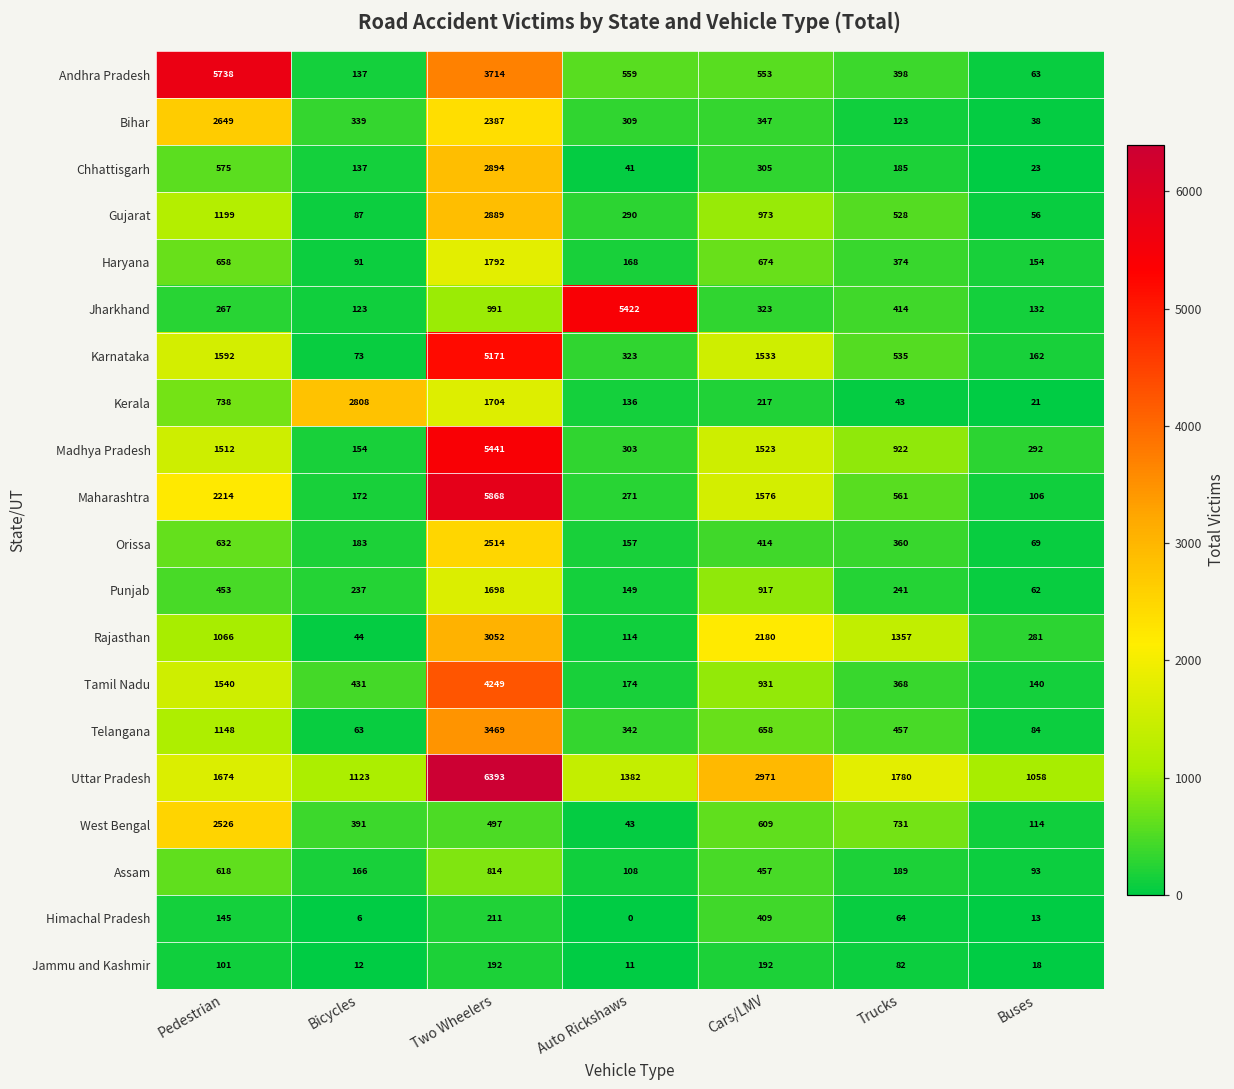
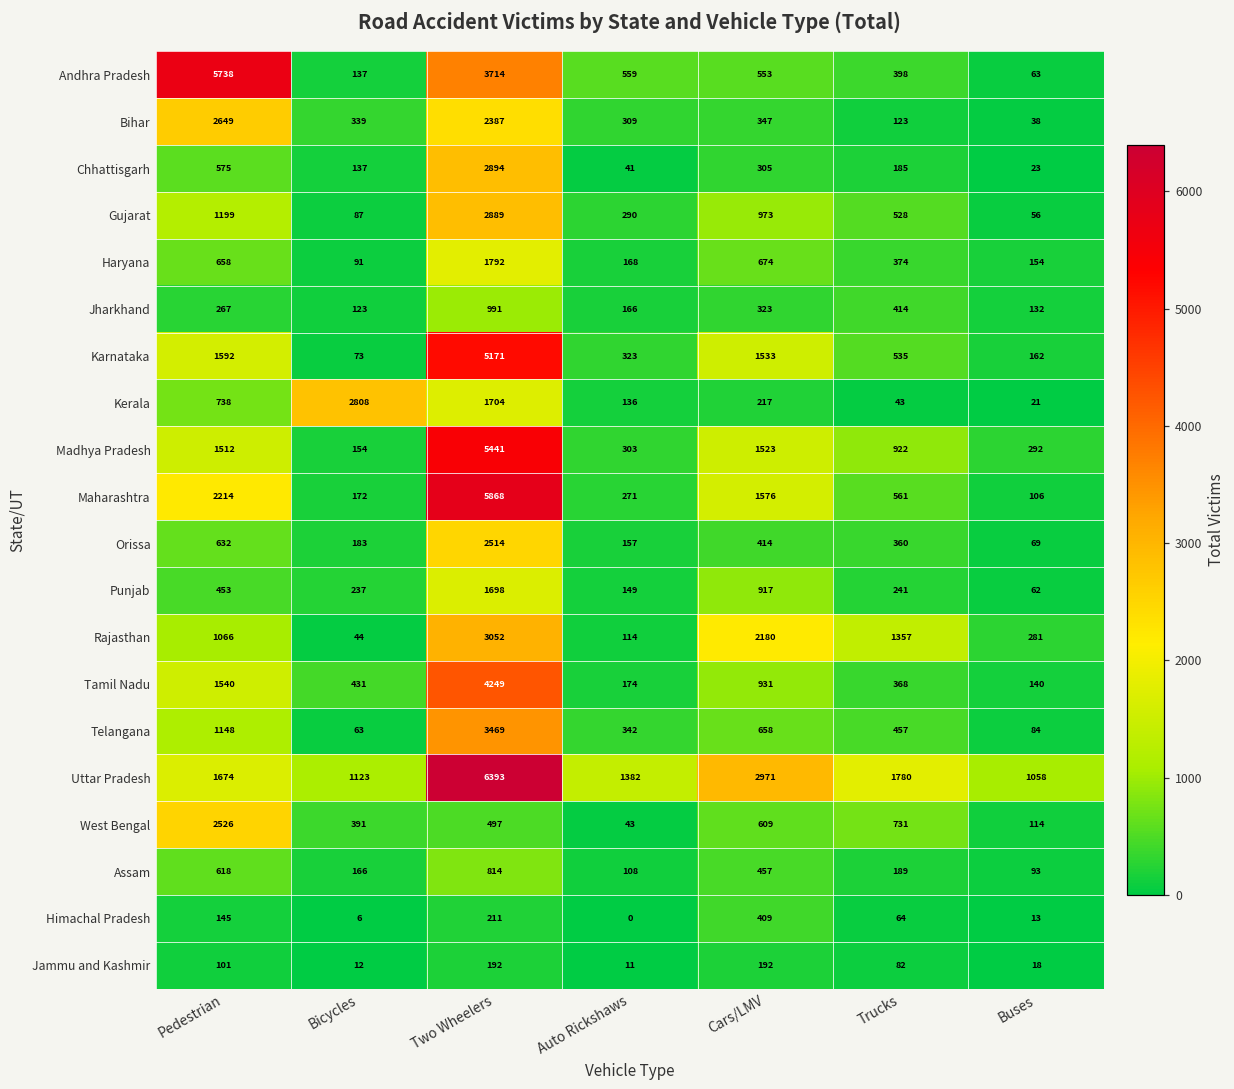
Jharkhand, Auto Rickshaws: 5422 -> 166
